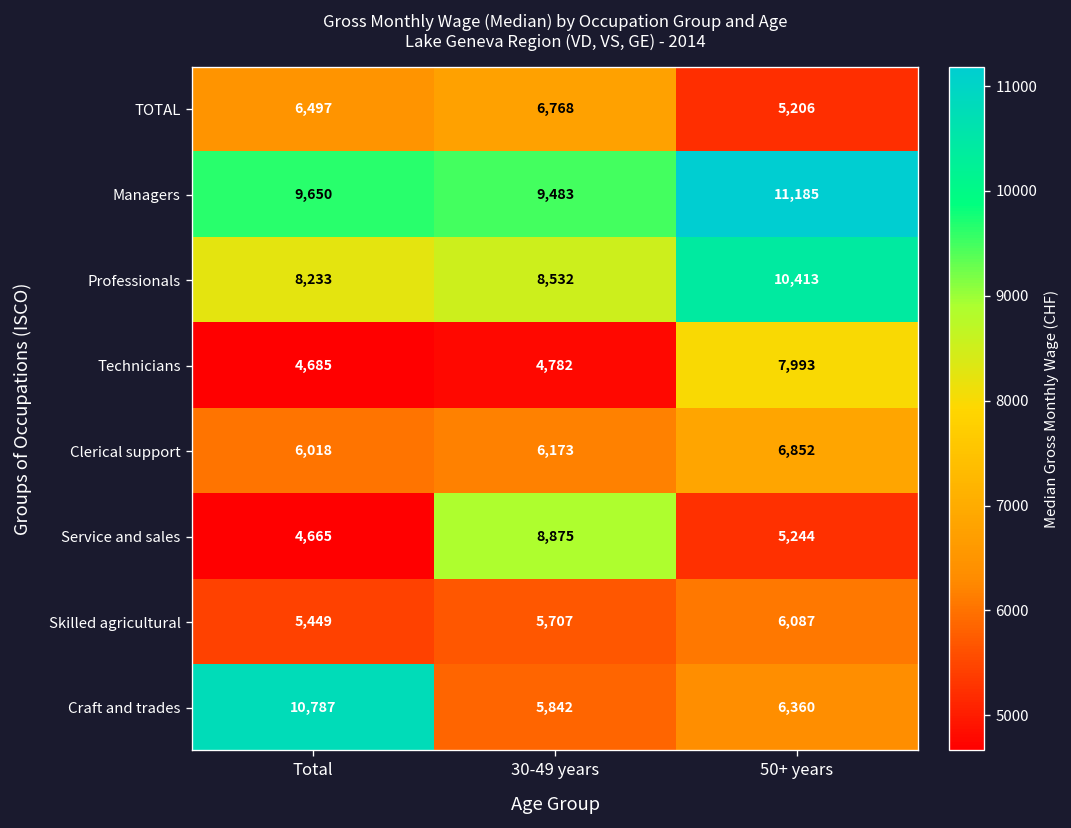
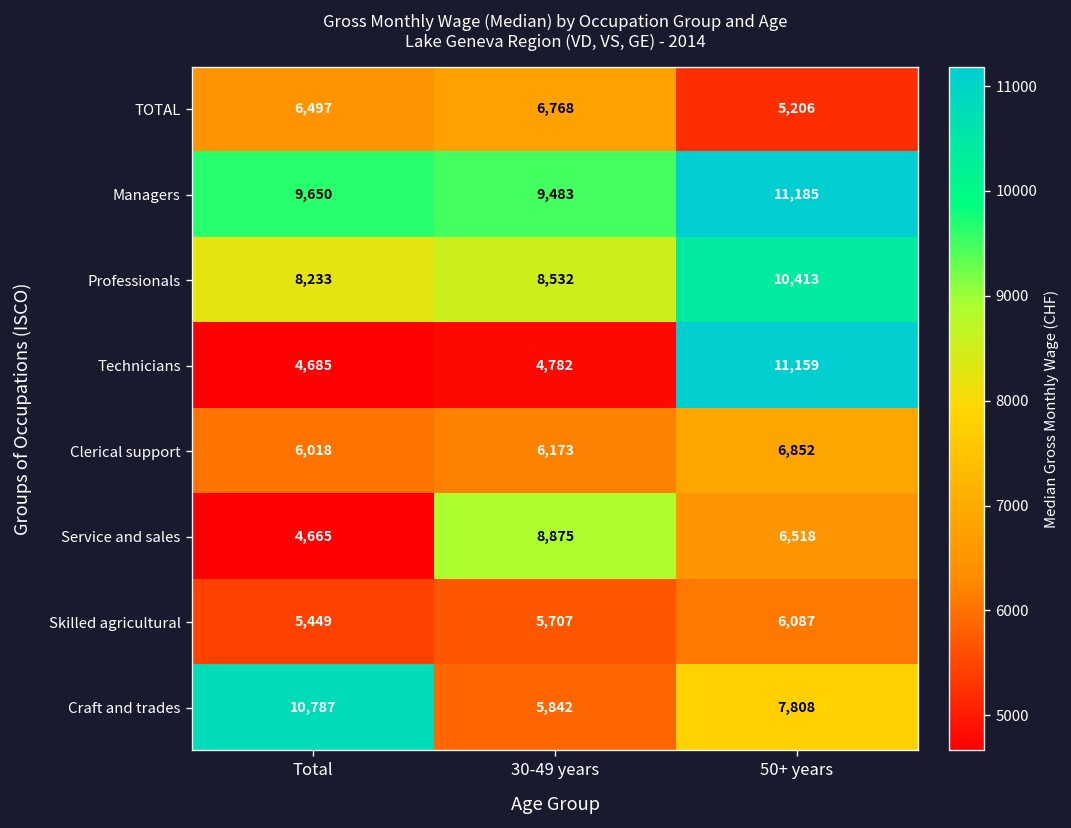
Technicians, 50+ years: 7,993 -> 11,159
Service and sales, 50+ years: 5,244 -> 6,518
Craft and trades, 50+ years: 6,360 -> 7,808
